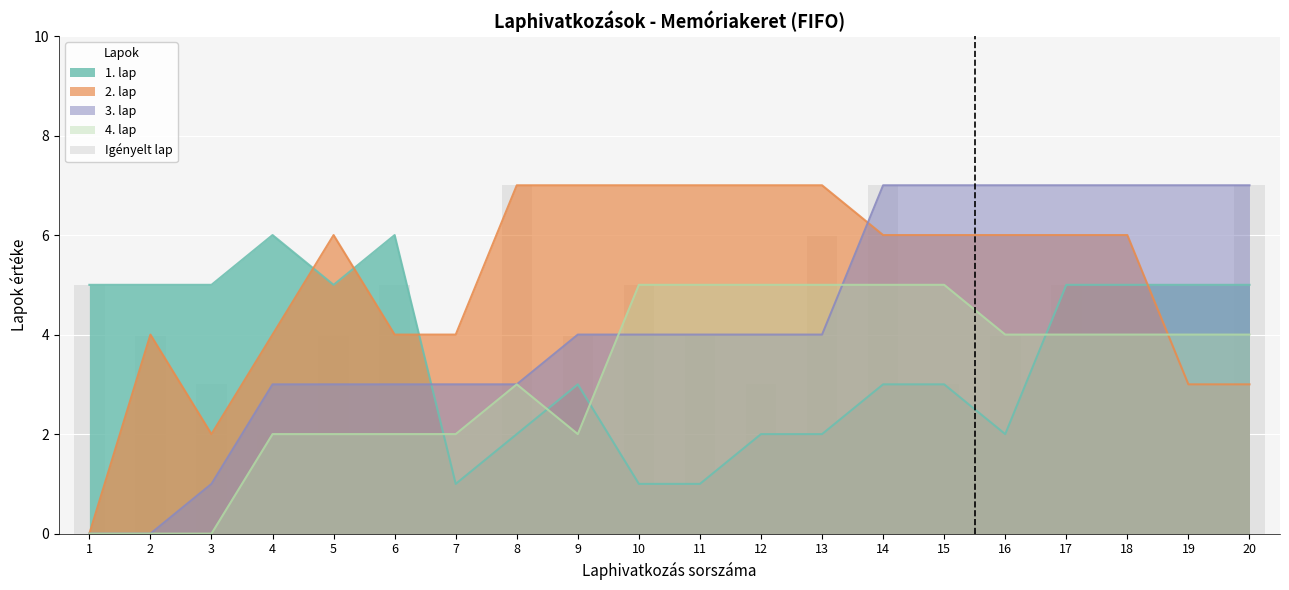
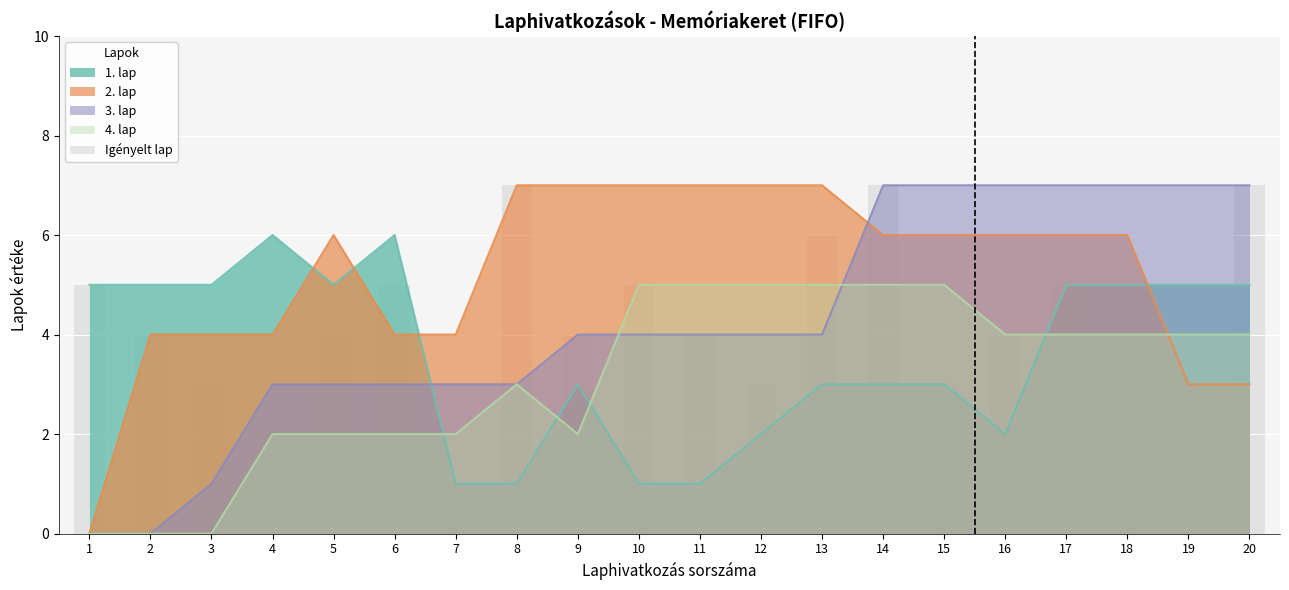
2. lap, 3: 2 -> 4
1. lap, 8: 2 -> 1
1. lap, 13: 2 -> 3
